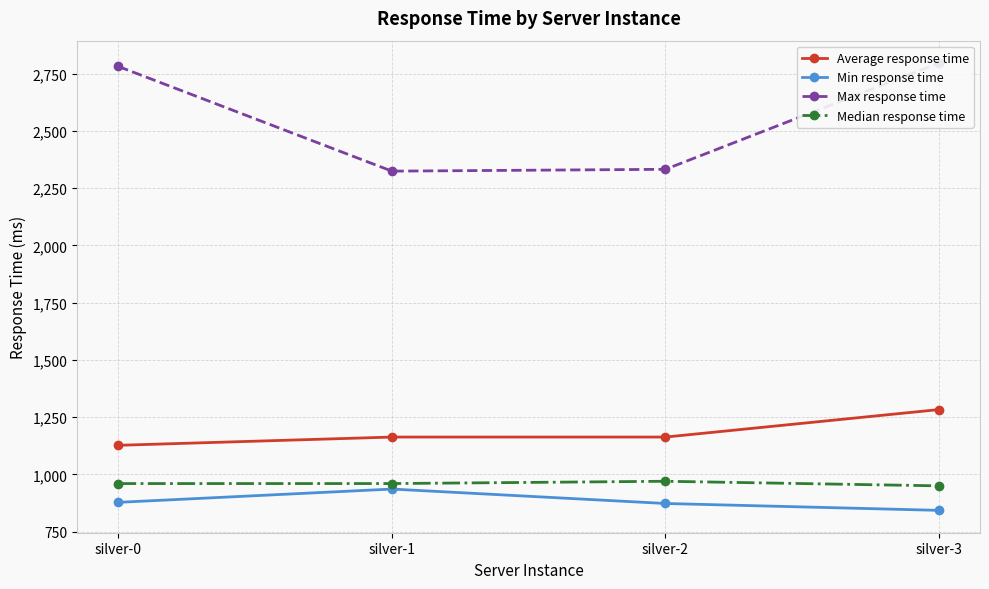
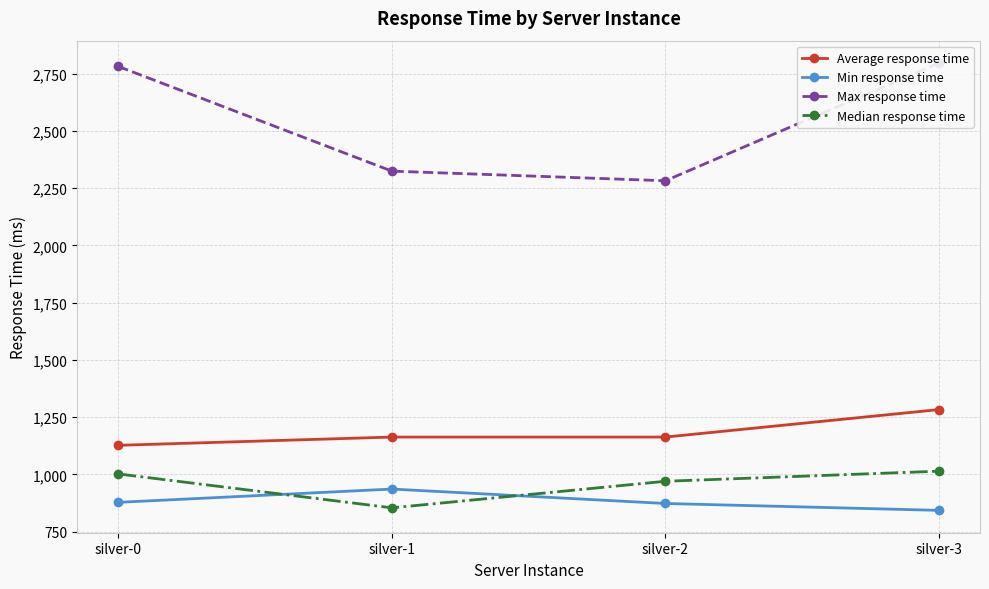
Median response time, silver-0: 960 -> 1,000
Median response time, silver-1: 960 -> 850
Max response time, silver-2: 2,330 -> 2,280
Median response time, silver-3: 950 -> 1,010
